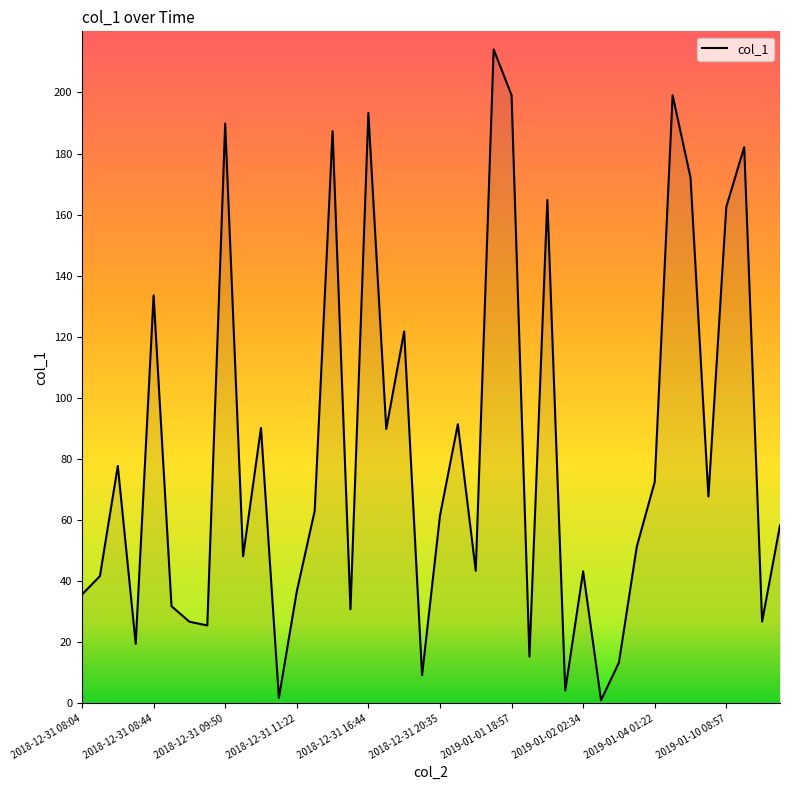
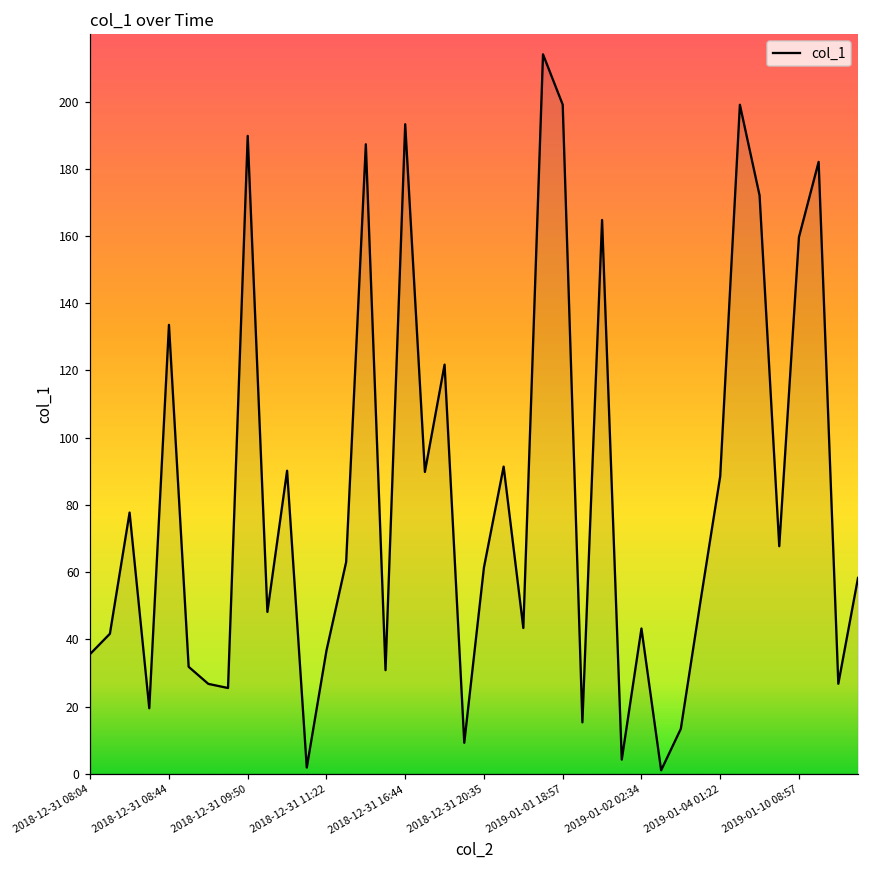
2019-01-04 01:22: 73 -> 88
2019-01-10 08:57: 163 -> 160
